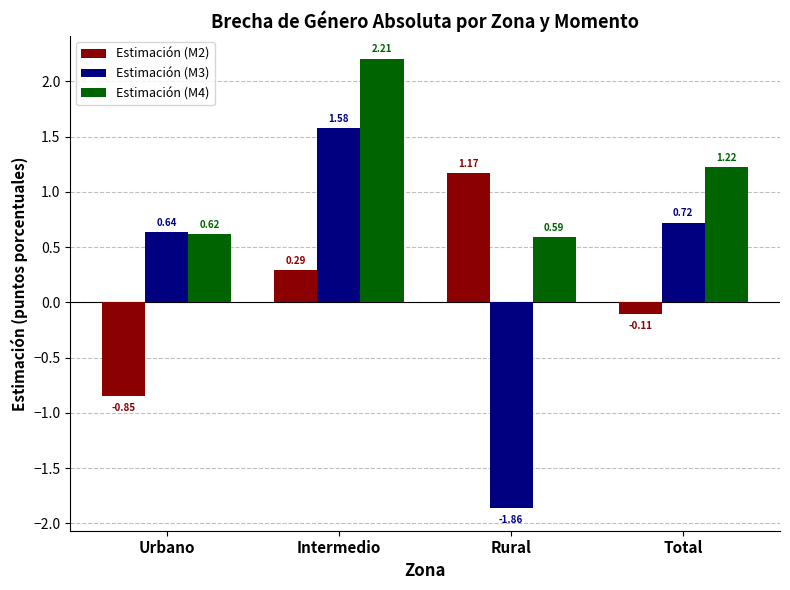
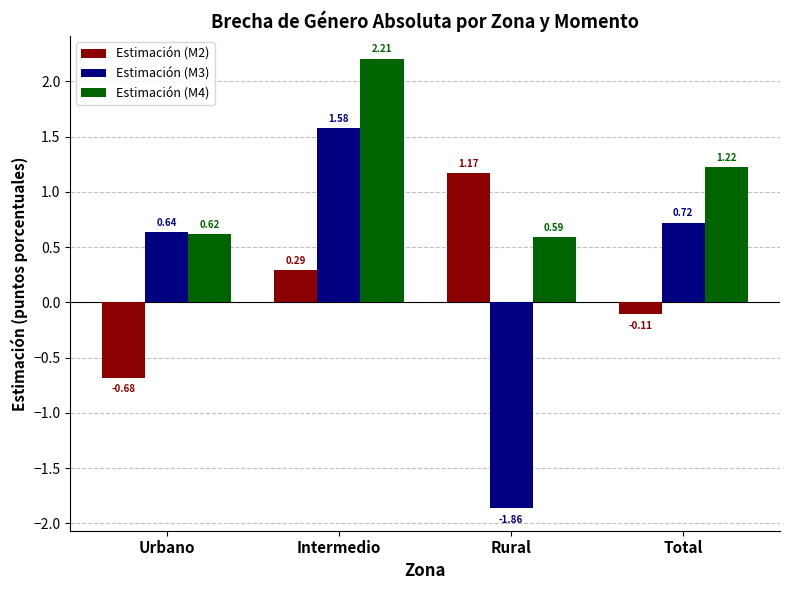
Estimación (M2), Urbano: -0.85 -> -0.68
